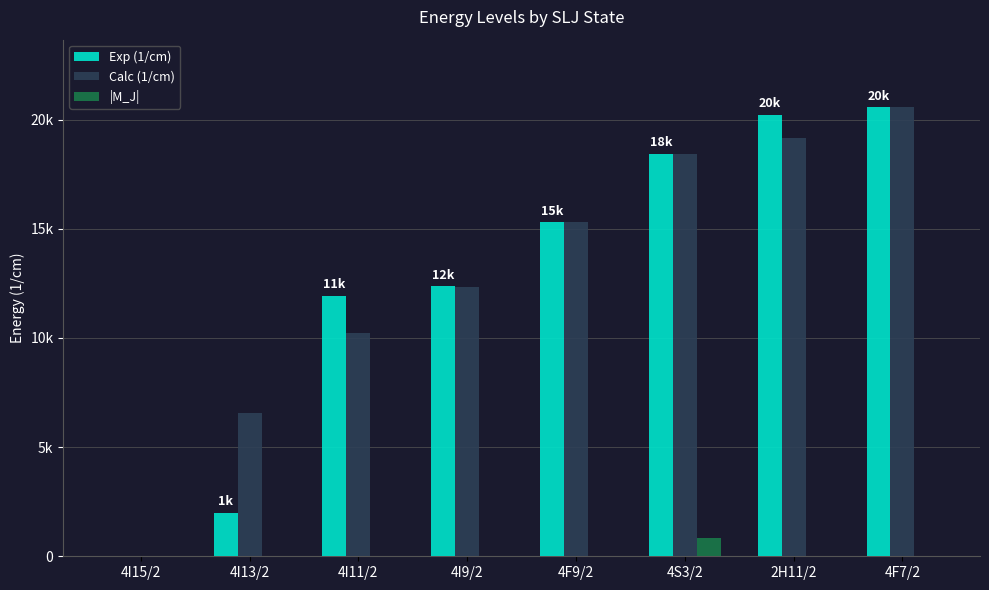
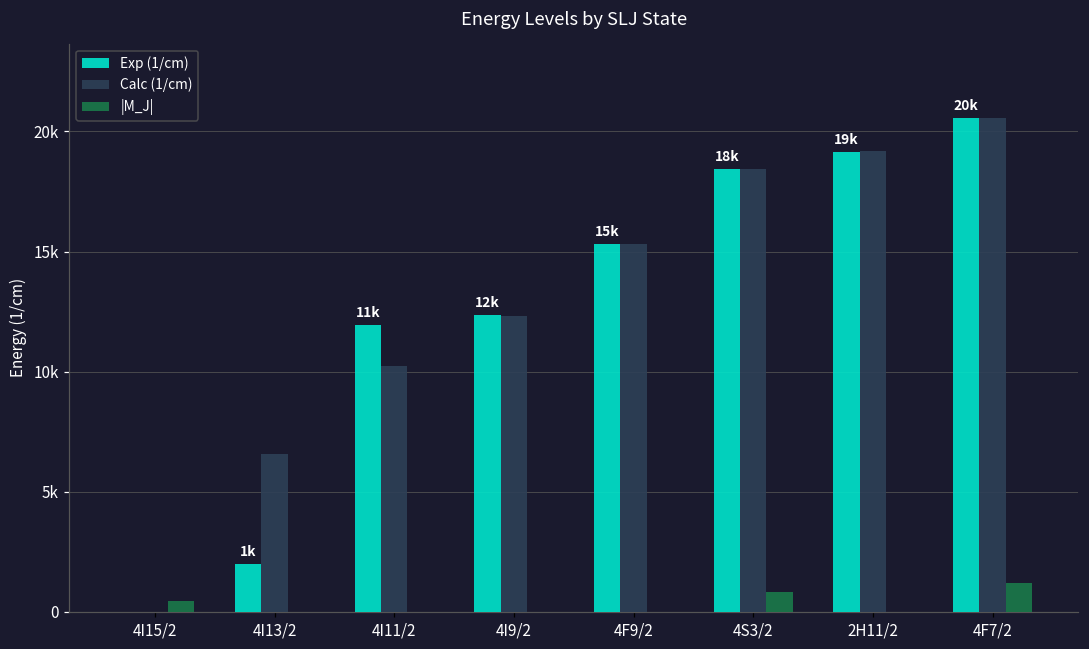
|M_J|, 4I15/2: 0 -> 500
Exp (1/cm), 2H11/2: 20k -> 19k
|M_J|, 4F7/2: 0 -> 1200
